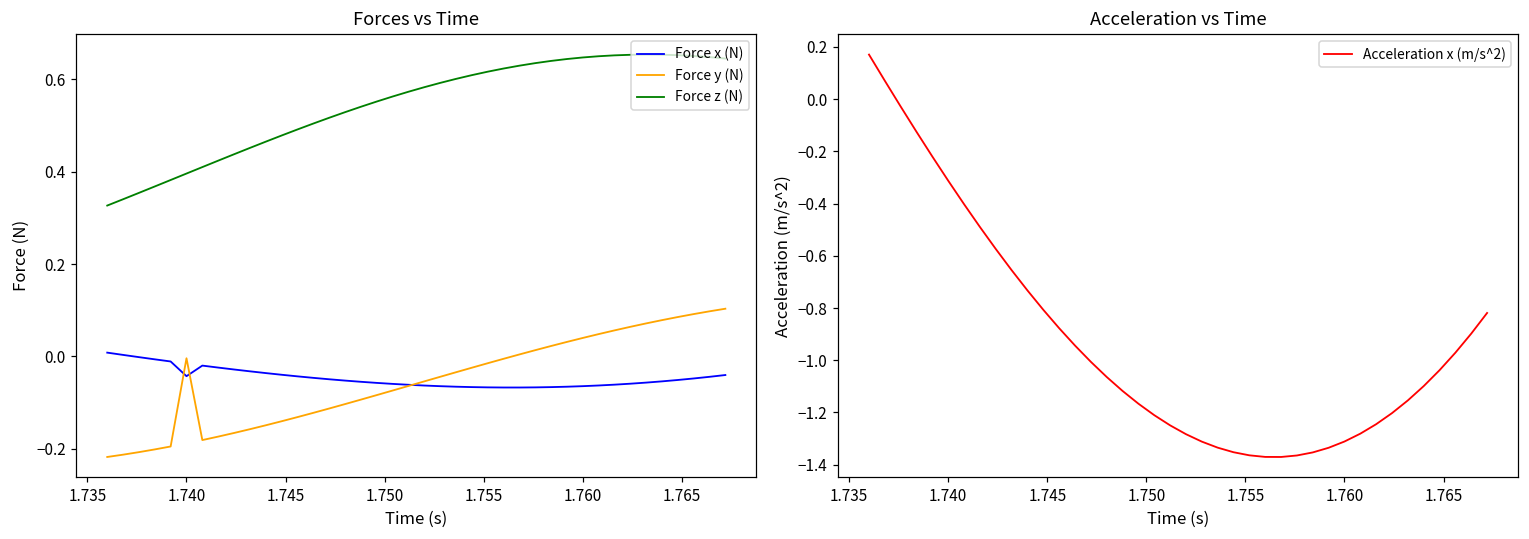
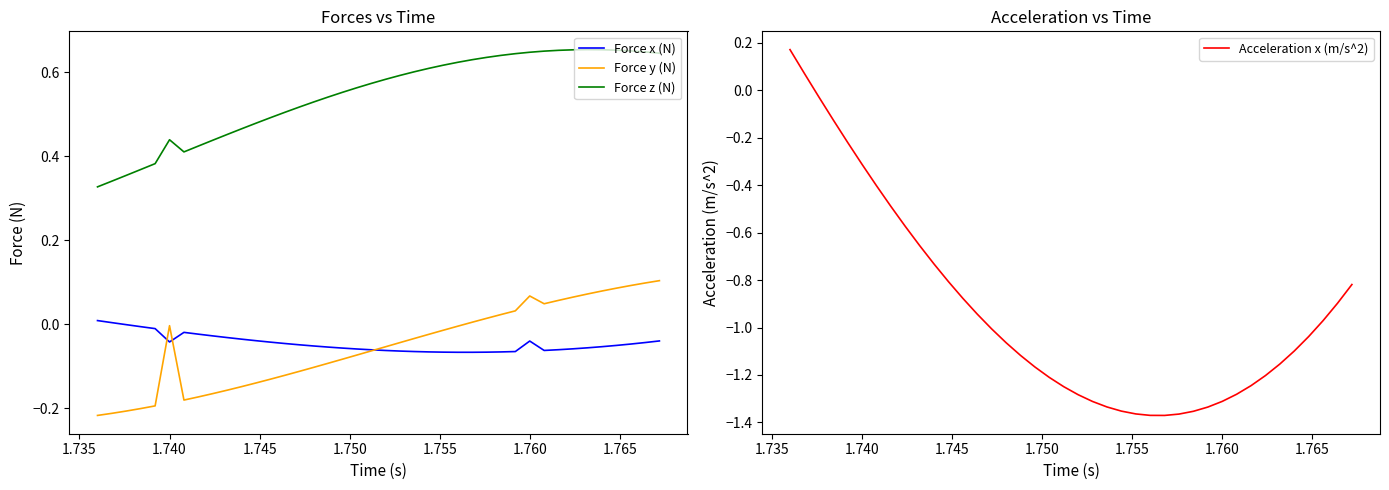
Forces vs Time, Force z (N), 1.740: 0.40 -> 0.44
Forces vs Time, Force x (N), 1.760: -0.06 -> -0.04
Forces vs Time, Force y (N), 1.760: 0.04 -> 0.07
